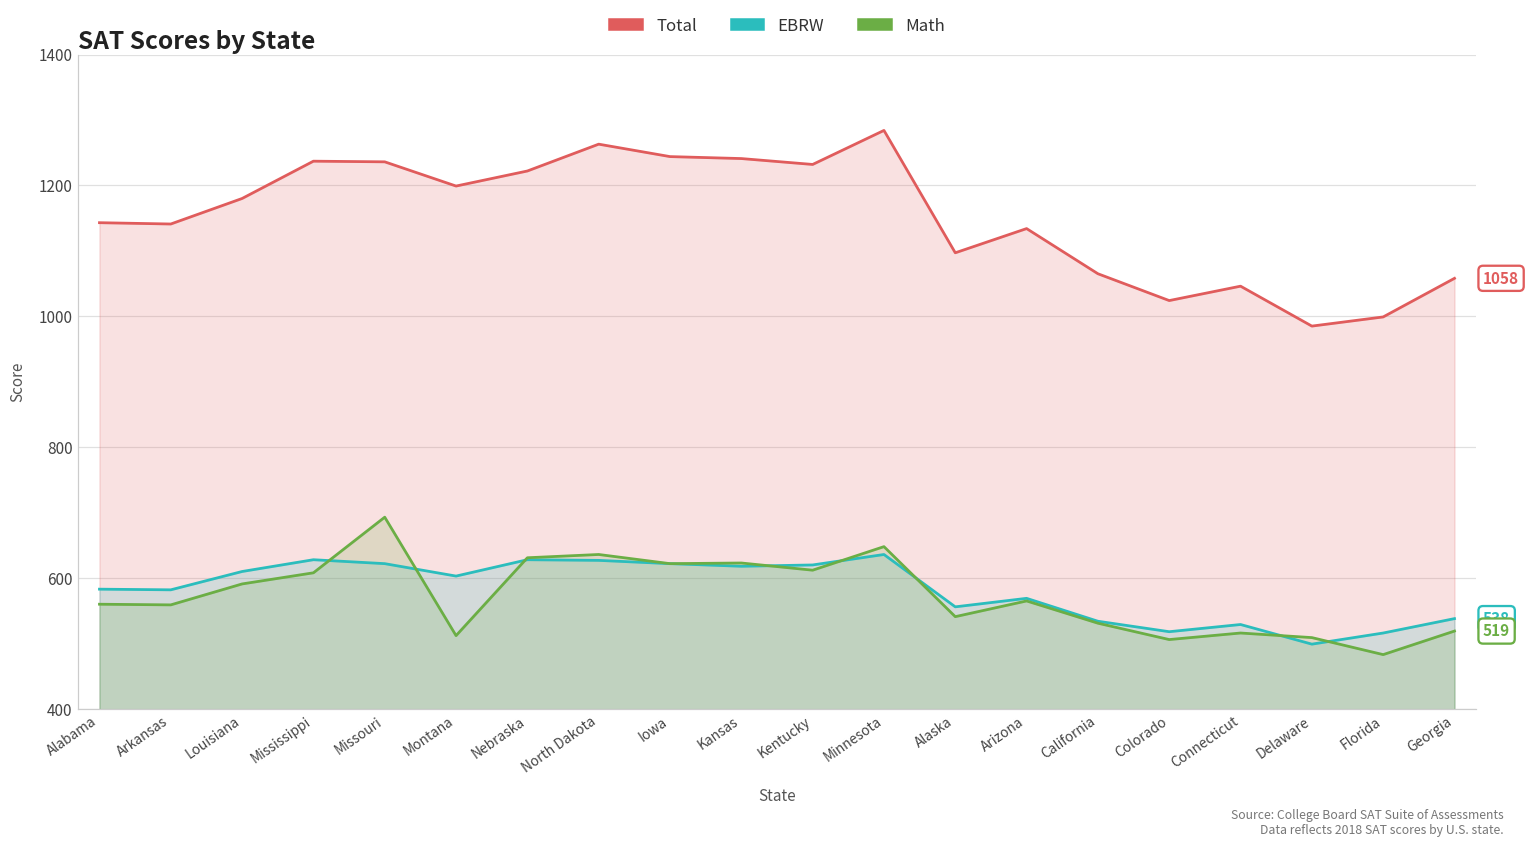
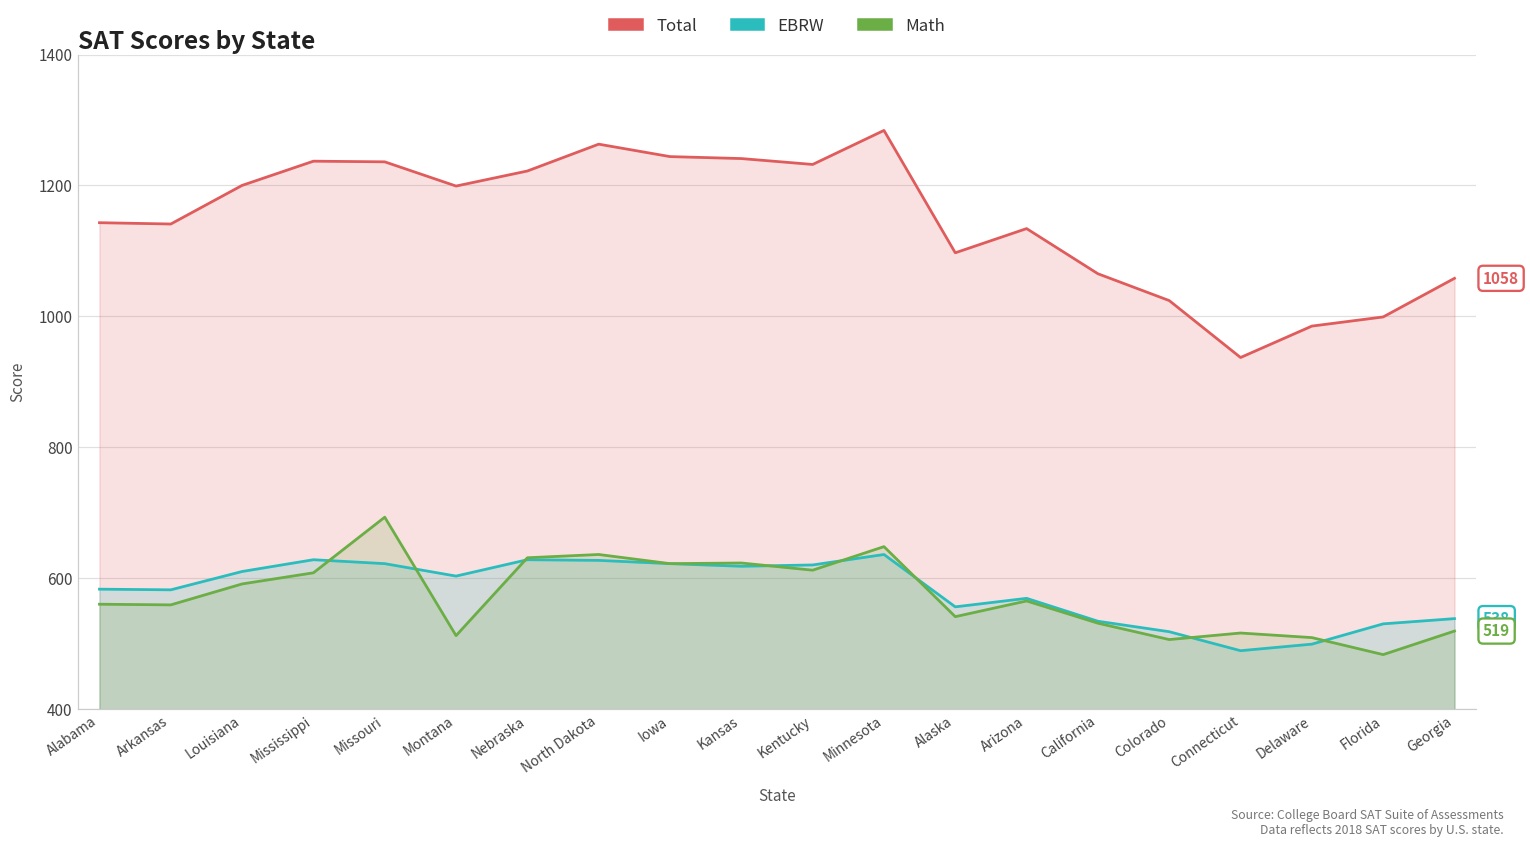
Total, Louisiana: 1180 -> 1200
Total, Connecticut: 1050 -> 940
EBRW, Connecticut: 530 -> 490
EBRW, Florida: 520 -> 530
